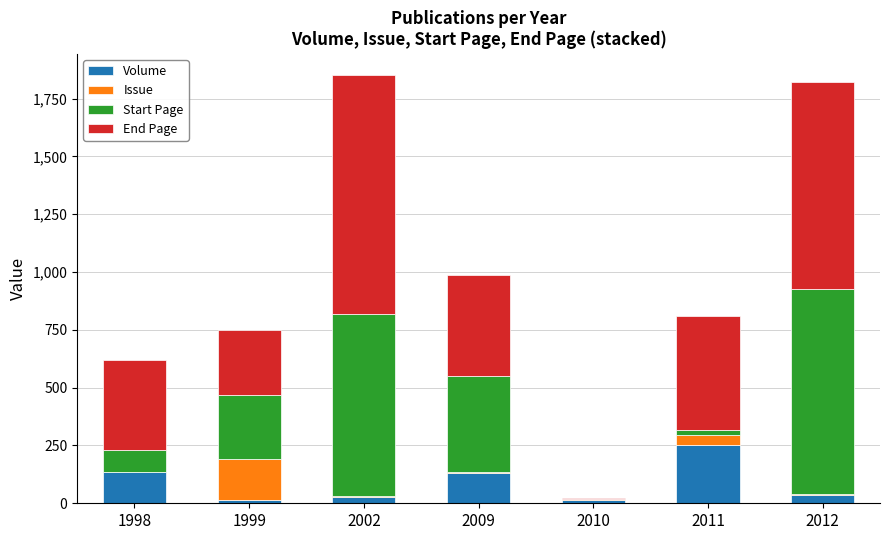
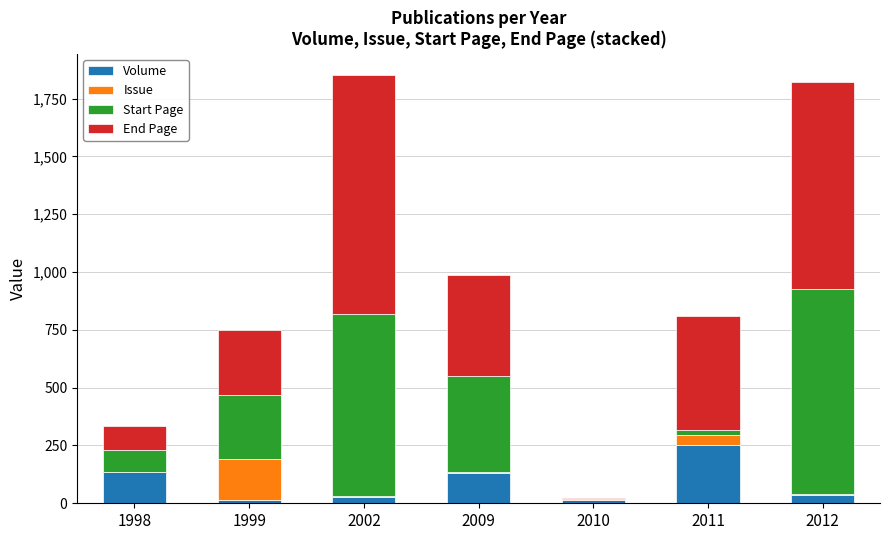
End Page, 1998: 390 -> 100
